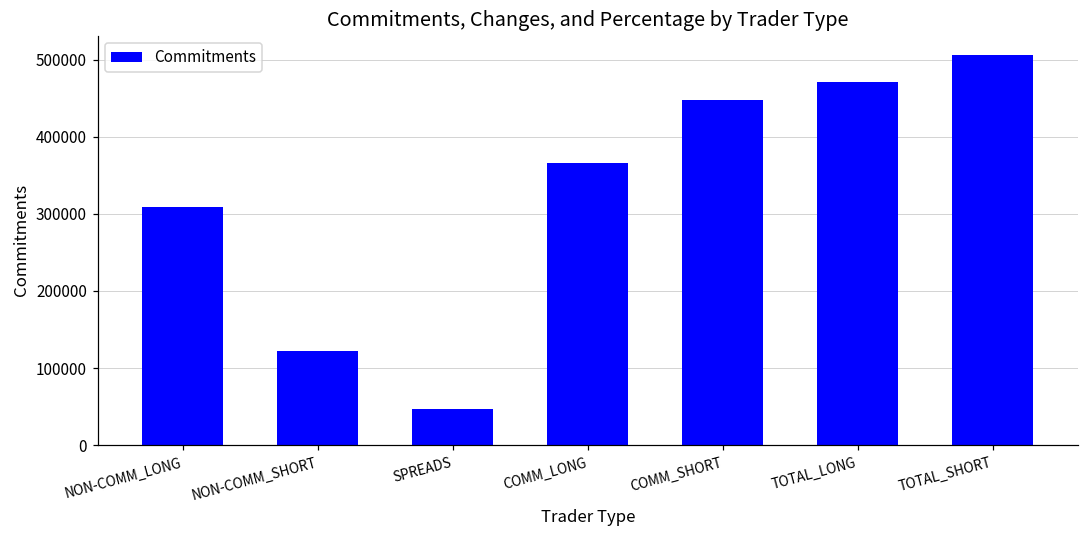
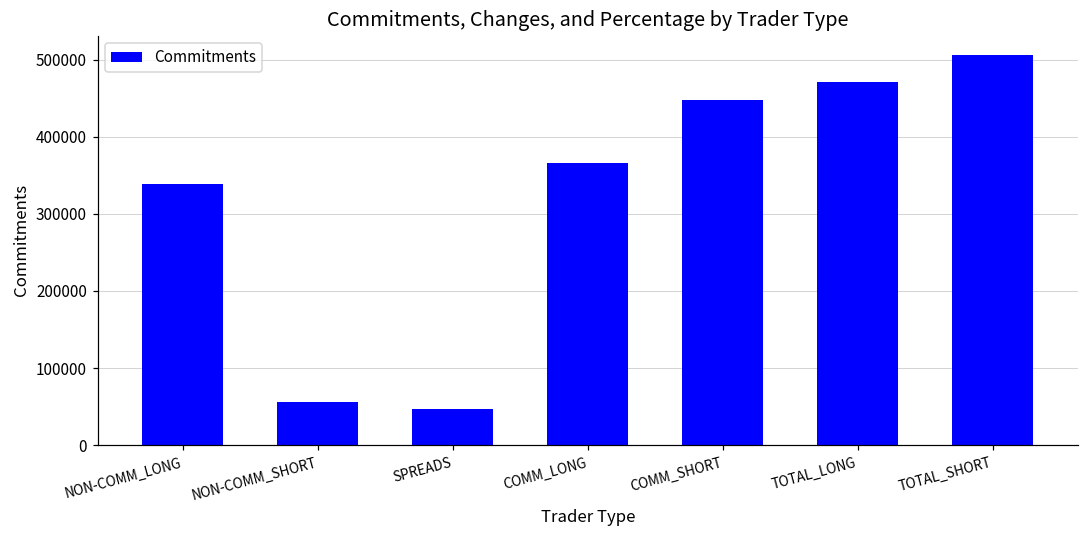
NON-COMM_LONG: 310000 -> 340000
NON-COMM_SHORT: 120000 -> 60000
